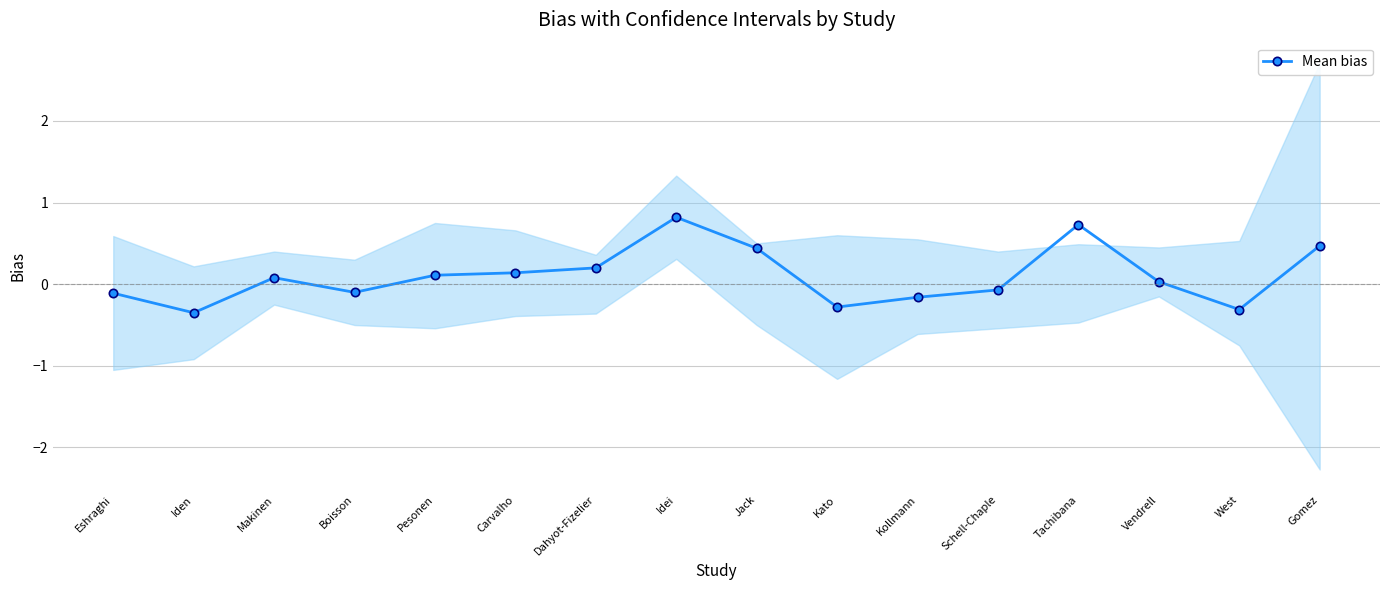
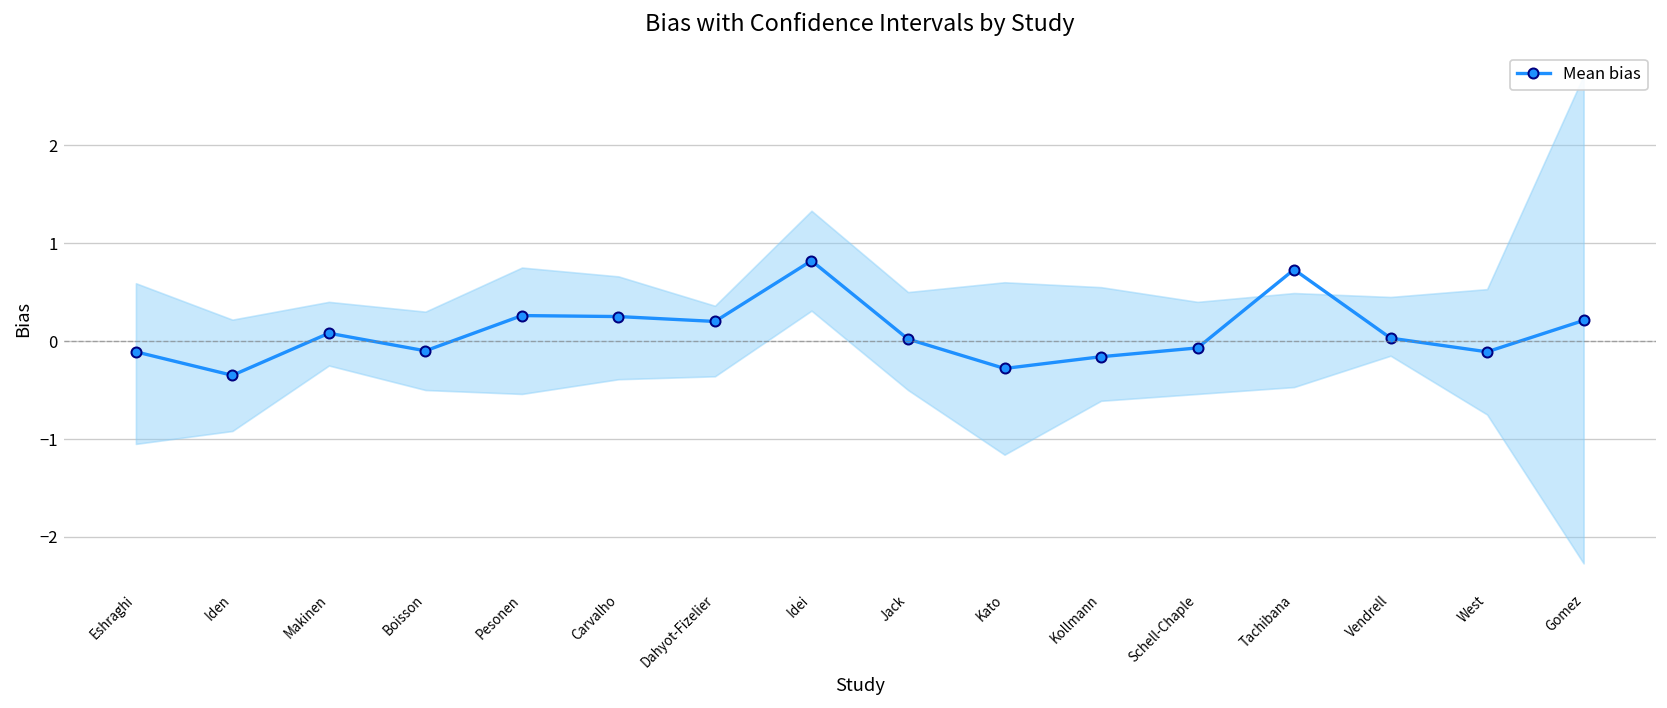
Mean bias, Pesonen: 0.1 -> 0.3
Mean bias, Carvalho: 0.1 -> 0.3
Mean bias, Jack: 0.4 -> 0.0
Mean bias, West: -0.3 -> -0.1
Mean bias, Gomez: 0.5 -> 0.2
